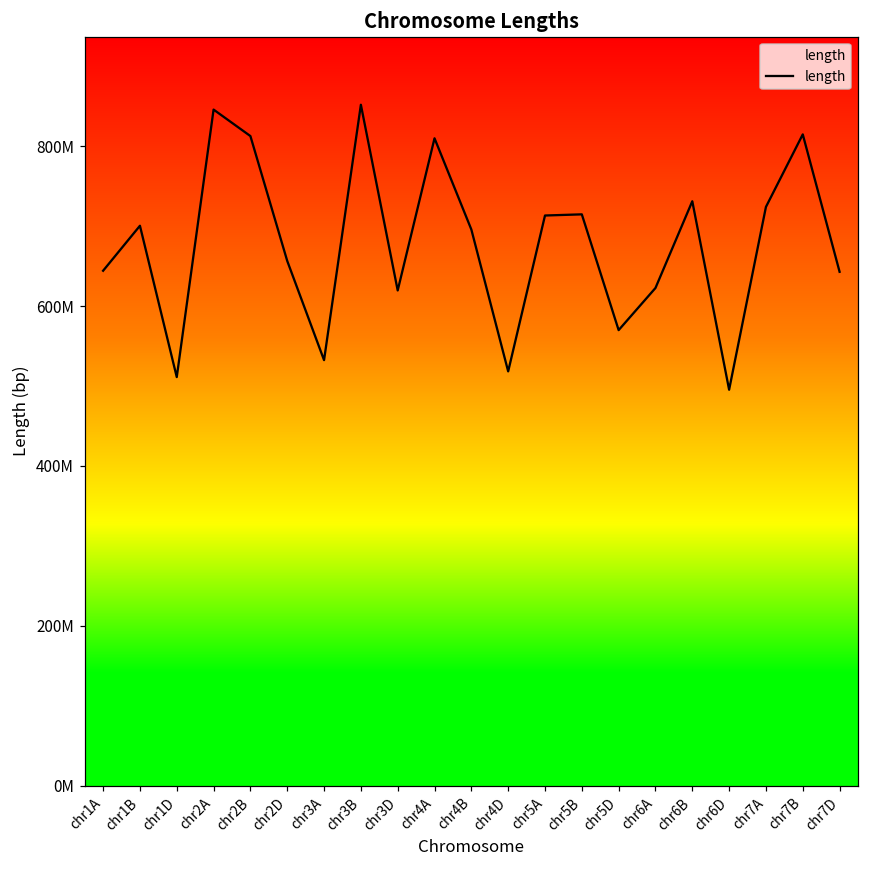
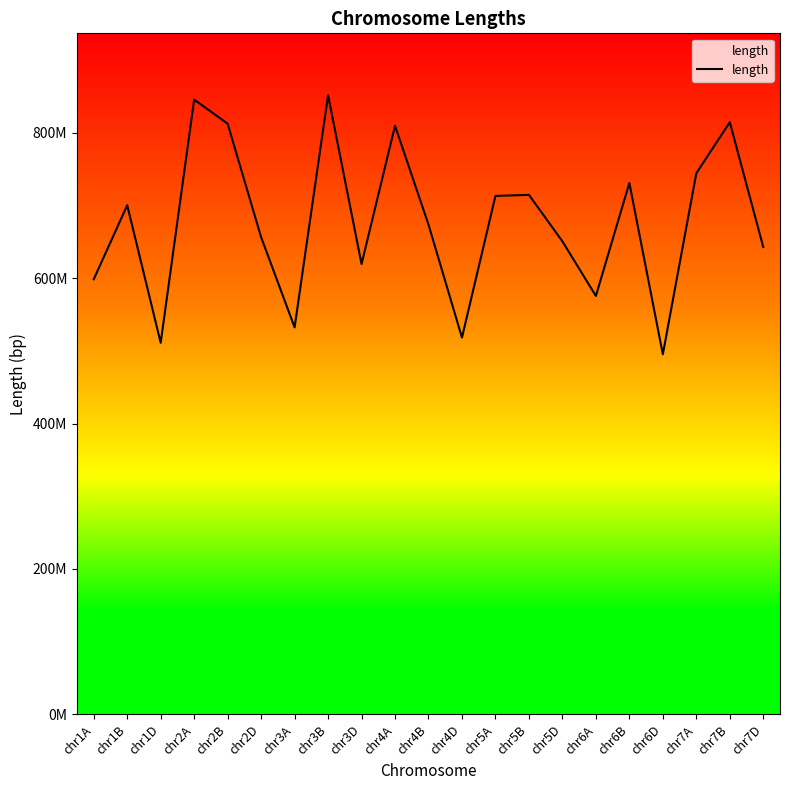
chr1A: 640000000 -> 600000000
chr4B: 700000000 -> 670000000
chr5D: 570000000 -> 650000000
chr6A: 620000000 -> 580000000
chr7A: 720000000 -> 740000000
